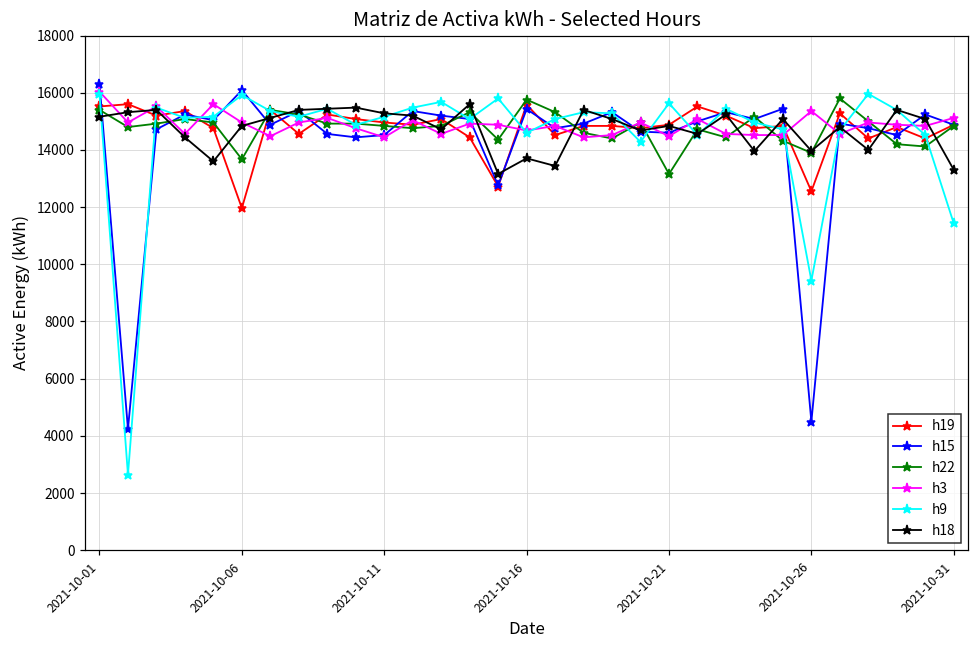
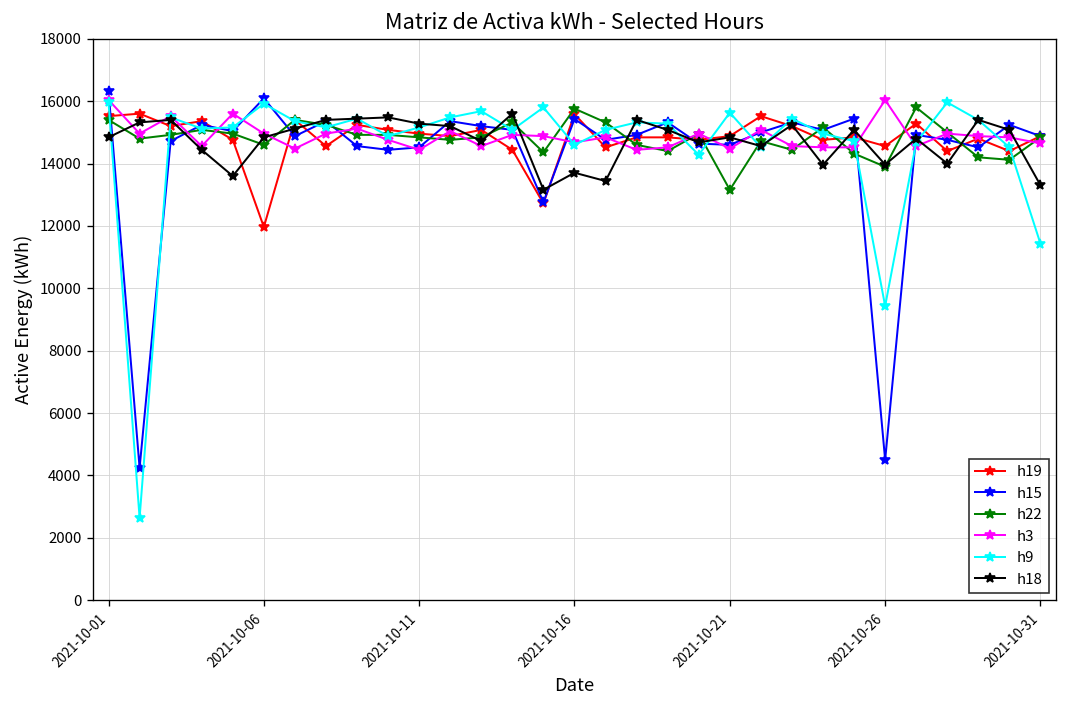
h18, 2021-10-01: 15200 -> 14800
h22, 2021-10-06: 13700 -> 14600
h19, 2021-10-26: 12600 -> 14600
h3, 2021-10-26: 15400 -> 16000
h3, 2021-10-31: 15100 -> 14600
